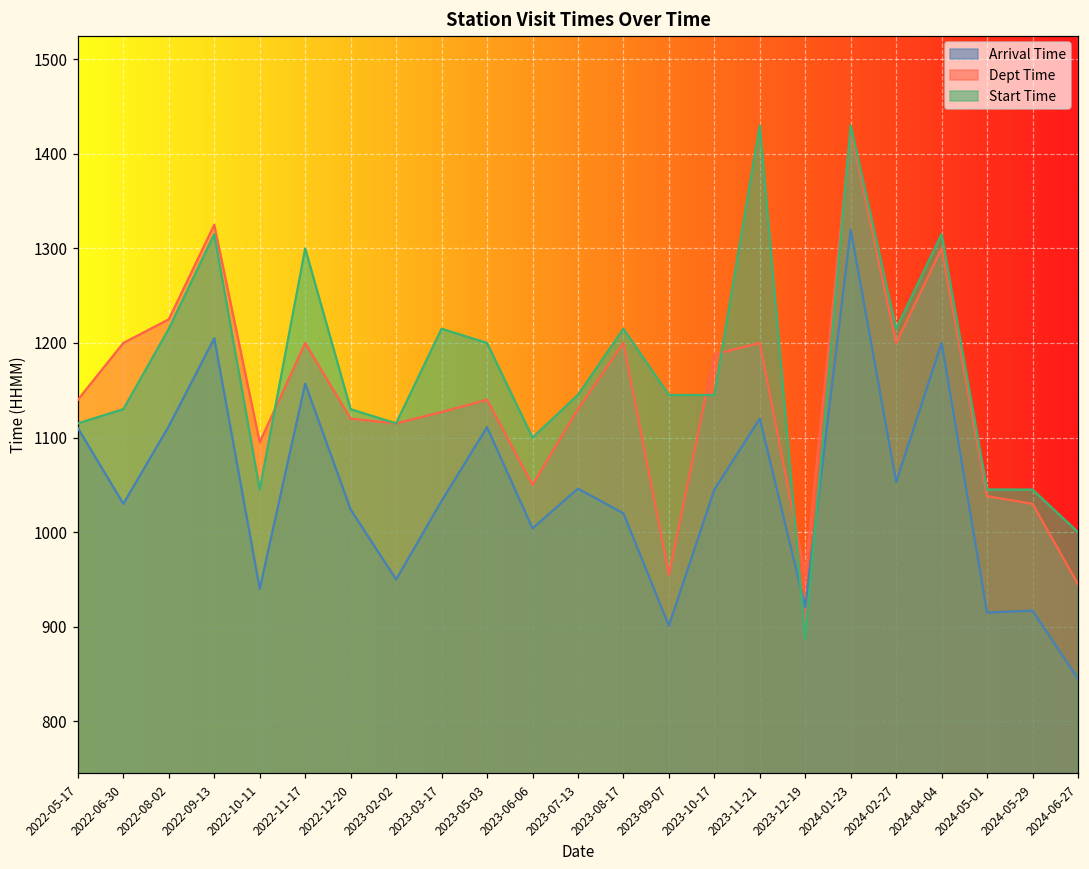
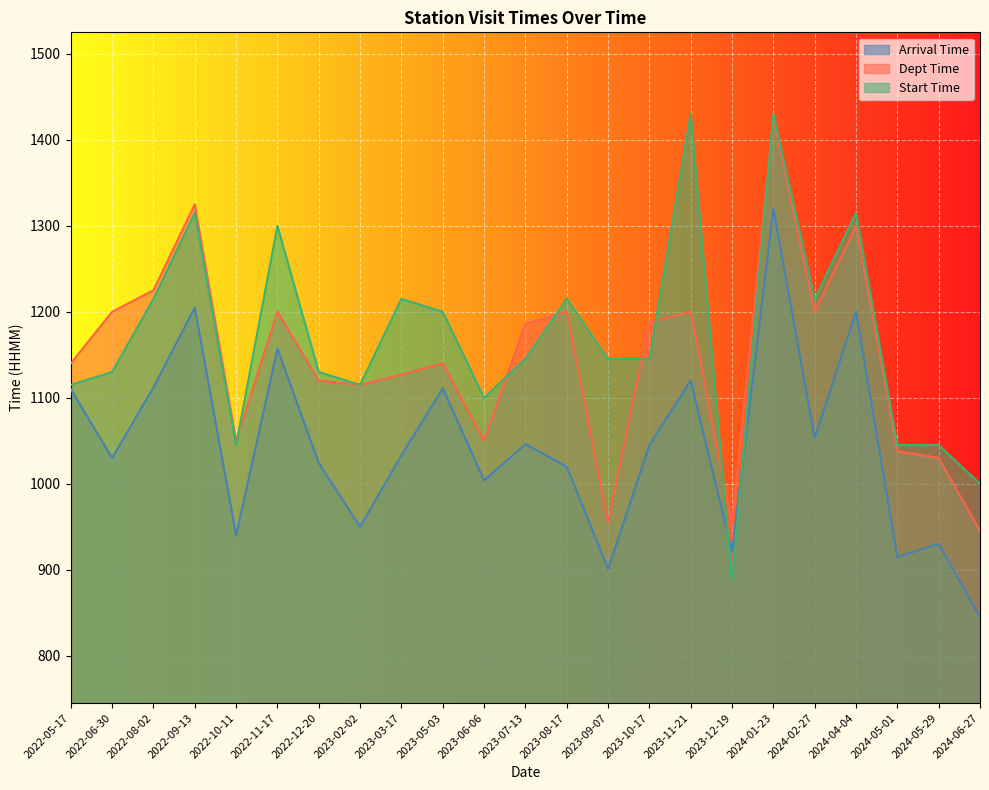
Dept Time, 2022-10-11: 1100 -> 1050
Dept Time, 2023-07-13: 1130 -> 1190
Arrival Time, 2024-05-29: 920 -> 930
